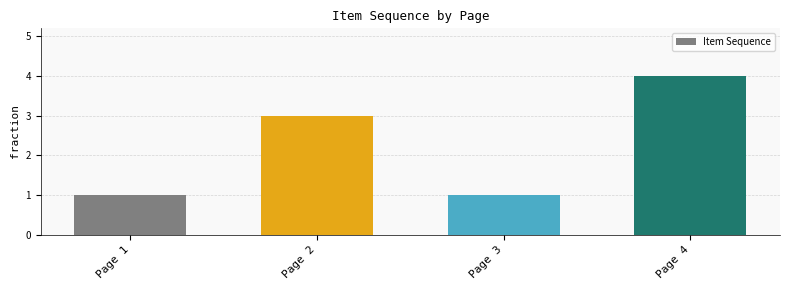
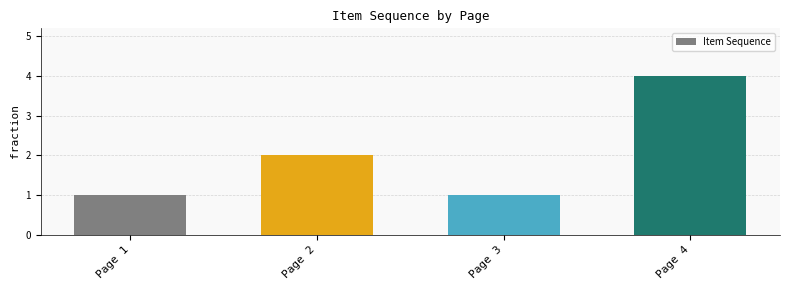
Page 2: 3 -> 2
